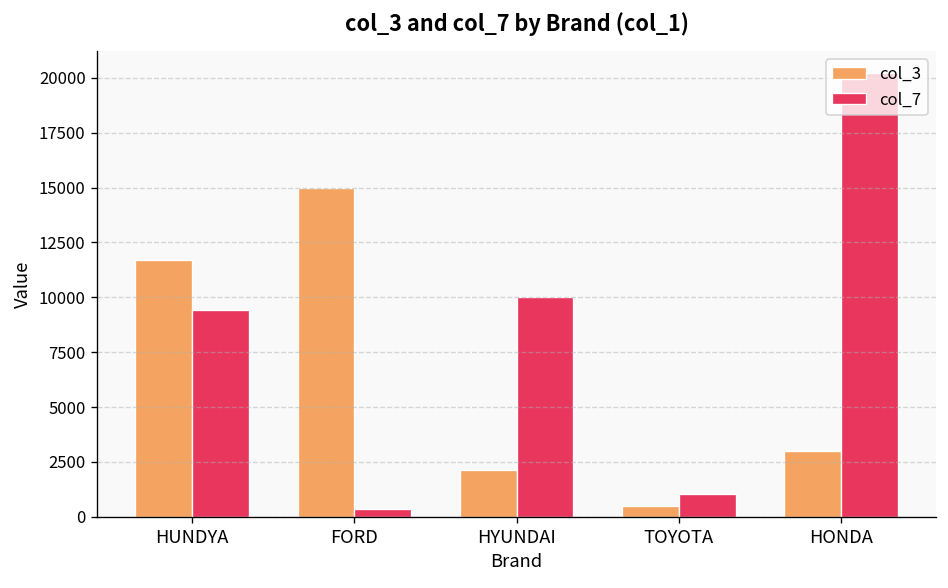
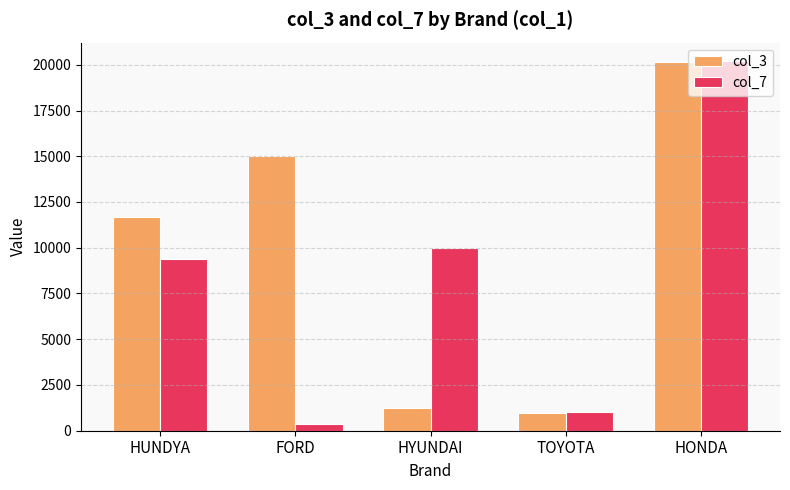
col_3, HYUNDAI: 2100 -> 1200
col_3, TOYOTA: 500 -> 1000
col_3, HONDA: 3000 -> 20100
